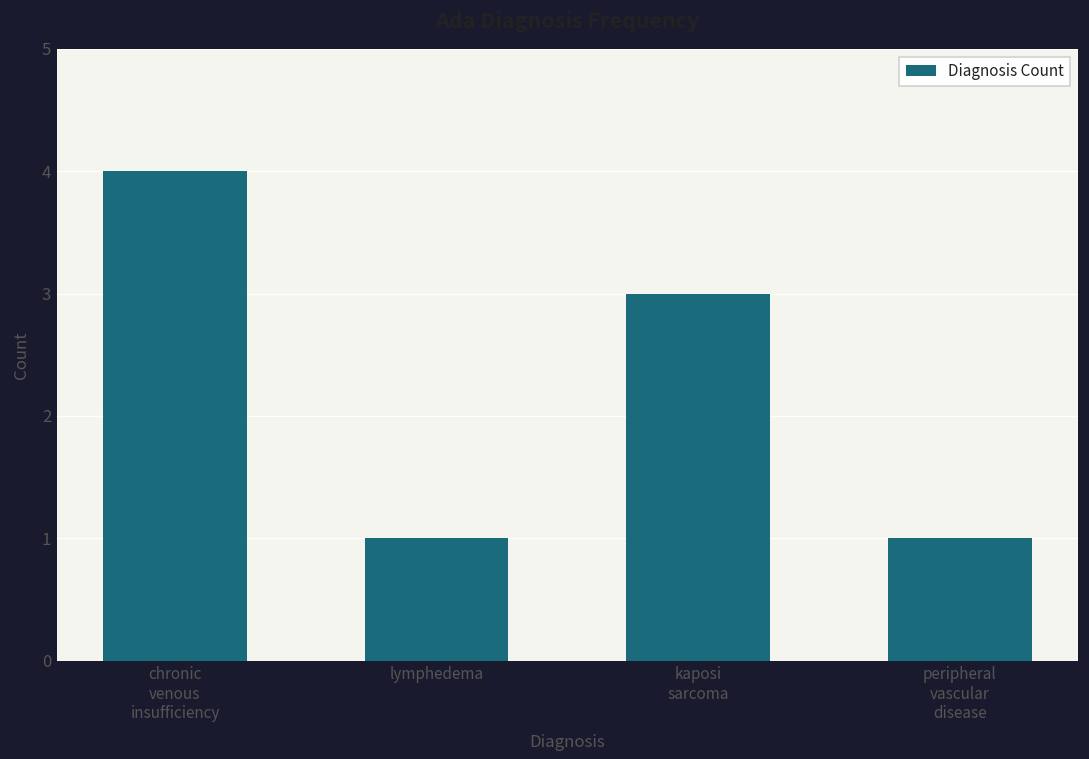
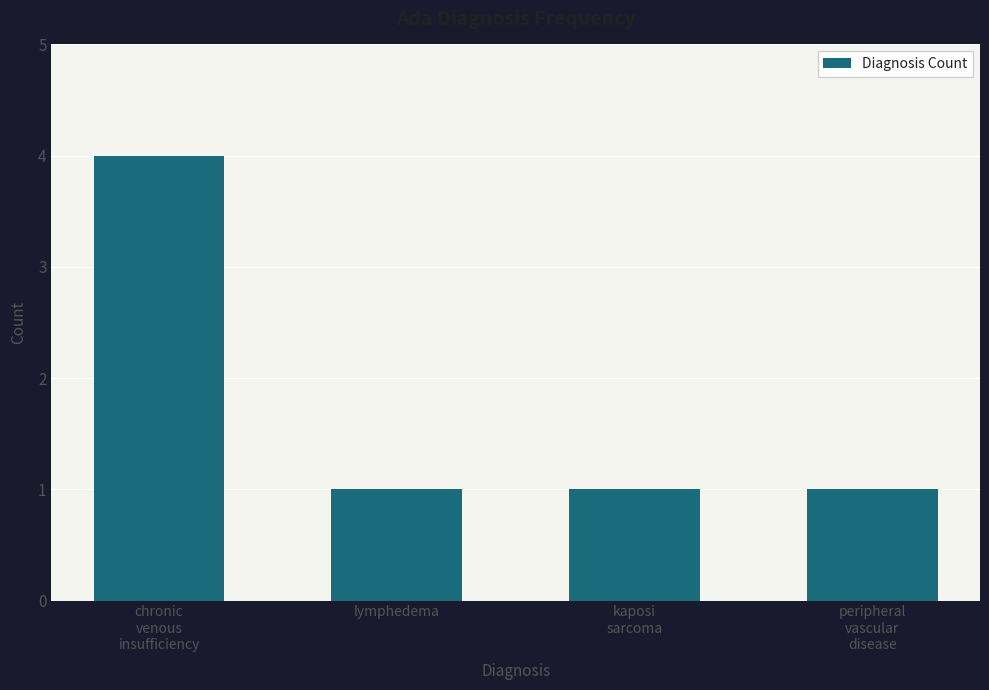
kaposi sarcoma: 3 -> 1
